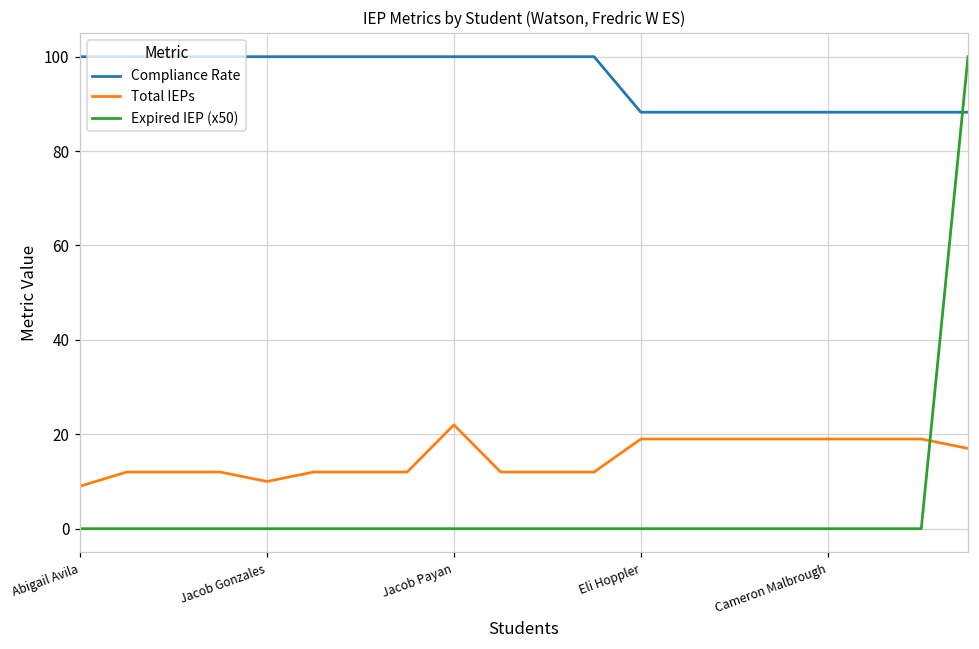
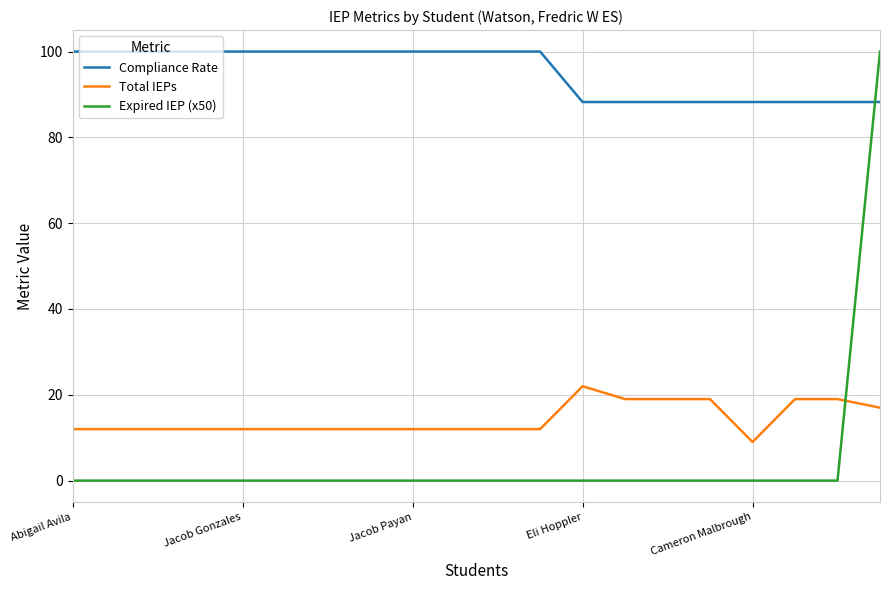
Total IEPs, Abigail Avila: 9 -> 12
Total IEPs, Jacob Gonzales: 10 -> 12
Total IEPs, Jacob Payan: 22 -> 12
Total IEPs, Eli Hoppler: 19 -> 22
Total IEPs, Cameron Malbrough: 19 -> 9
